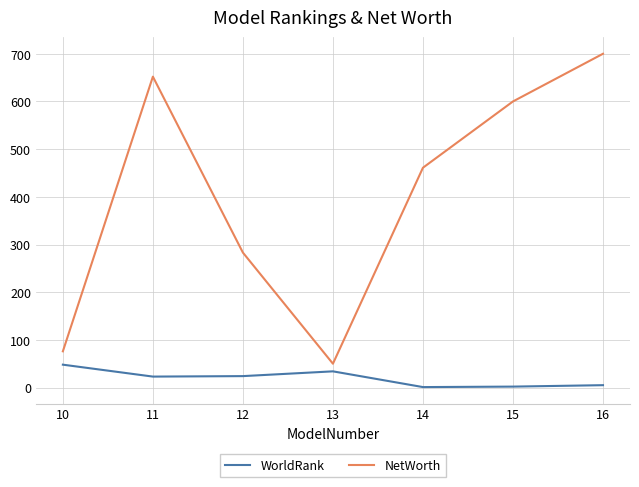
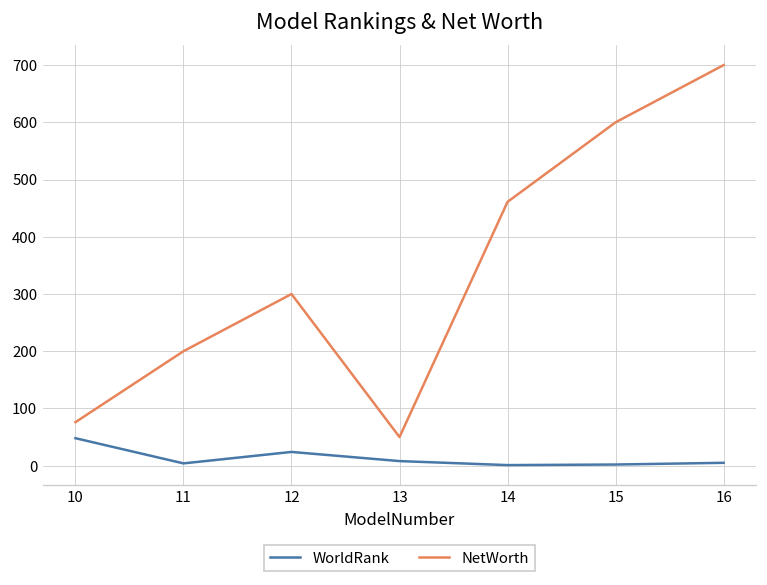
WorldRank, 11: 20 -> 0
NetWorth, 11: 650 -> 200
NetWorth, 12: 280 -> 300
WorldRank, 13: 30 -> 10
